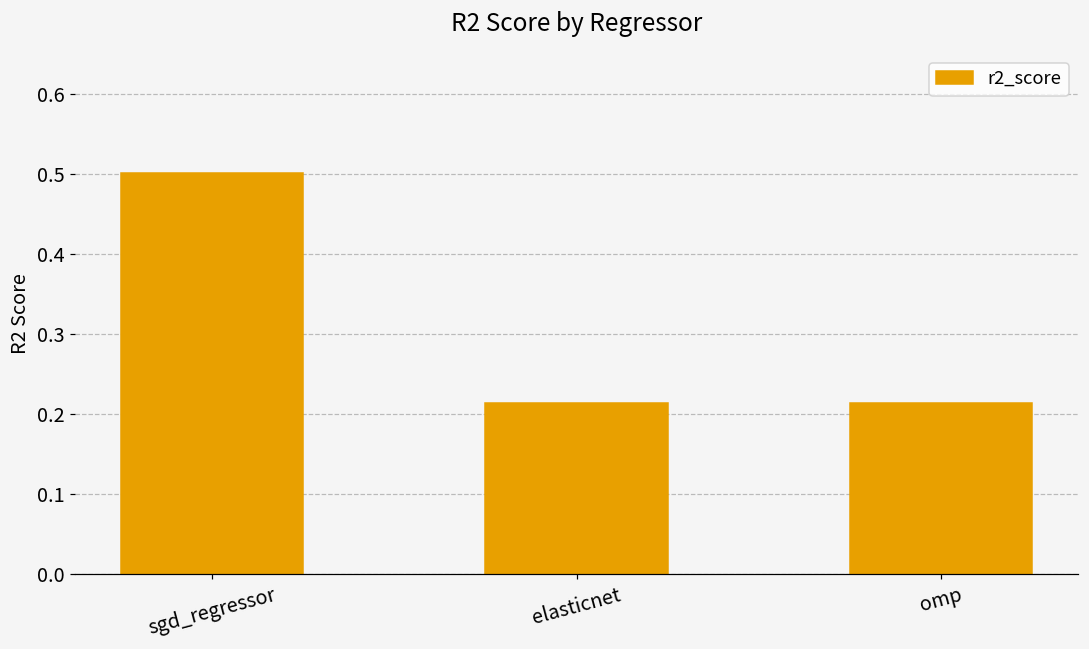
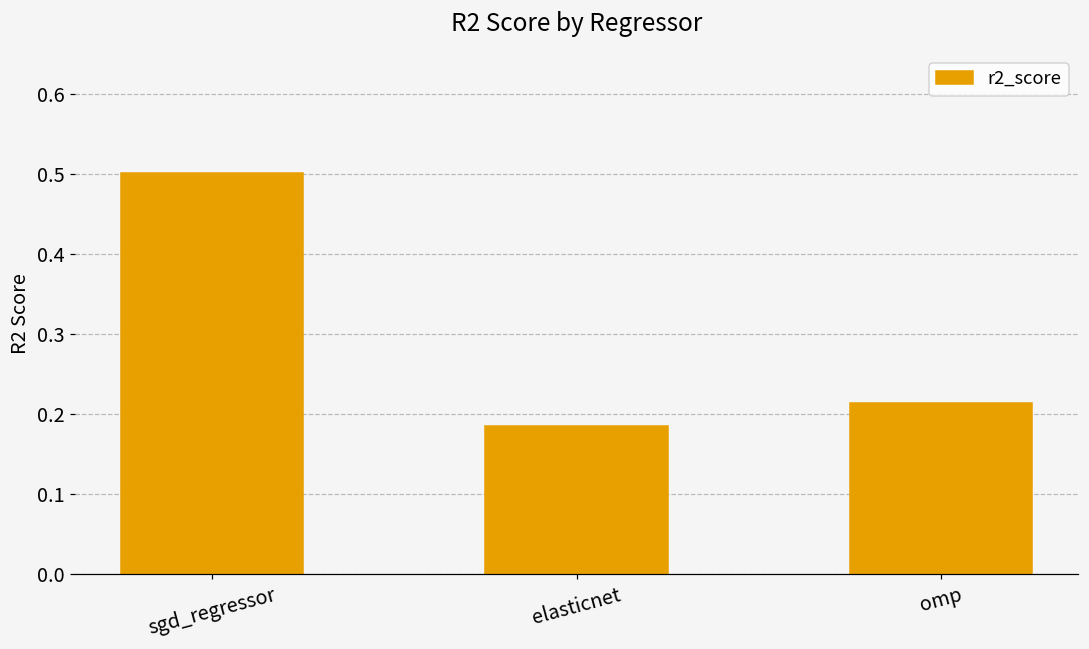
elasticnet: 0.21 -> 0.18
